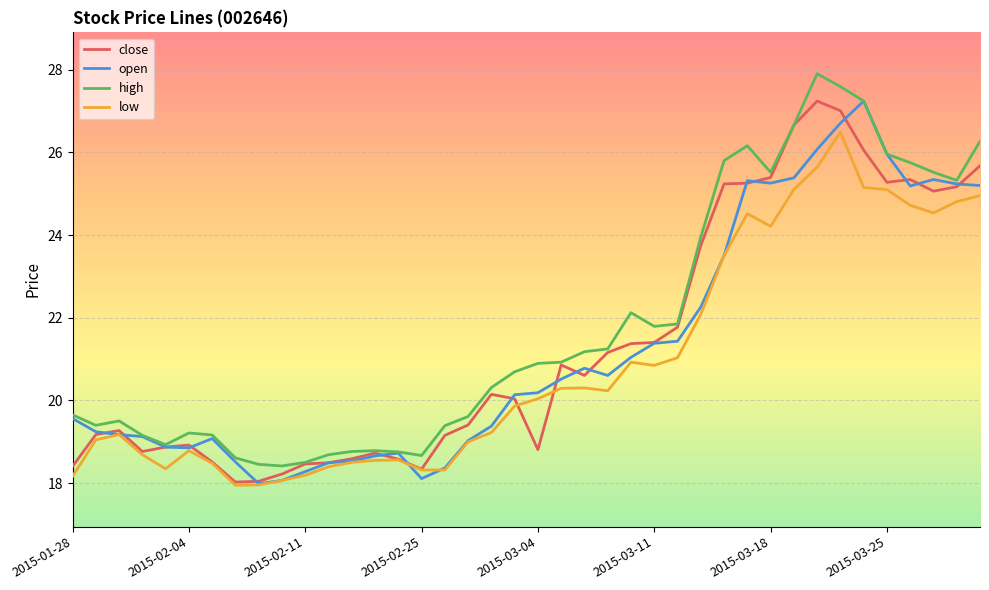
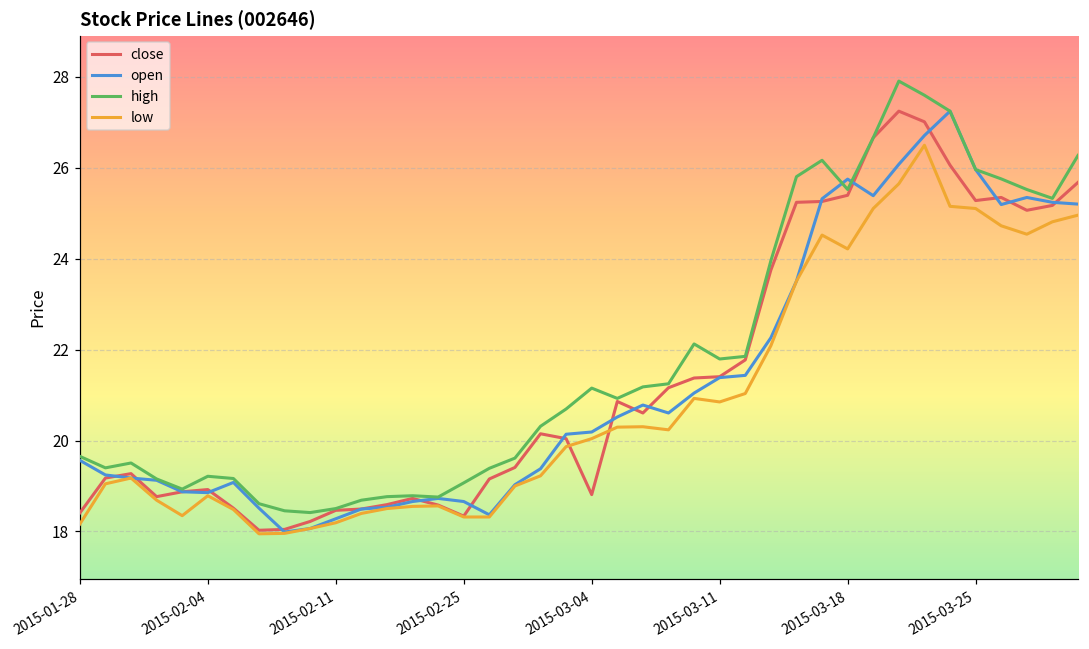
open, 2015-02-25: 18.1 -> 18.7
high, 2015-02-25: 18.7 -> 19.1
high, 2015-03-04: 20.9 -> 21.2
open, 2015-03-18: 25.3 -> 25.7
